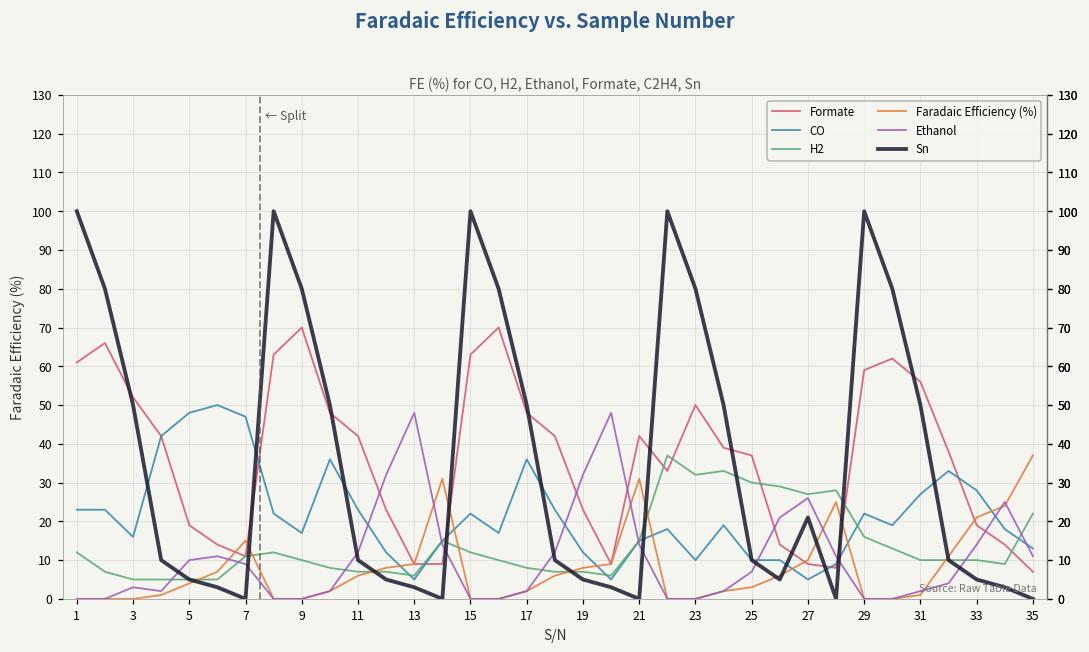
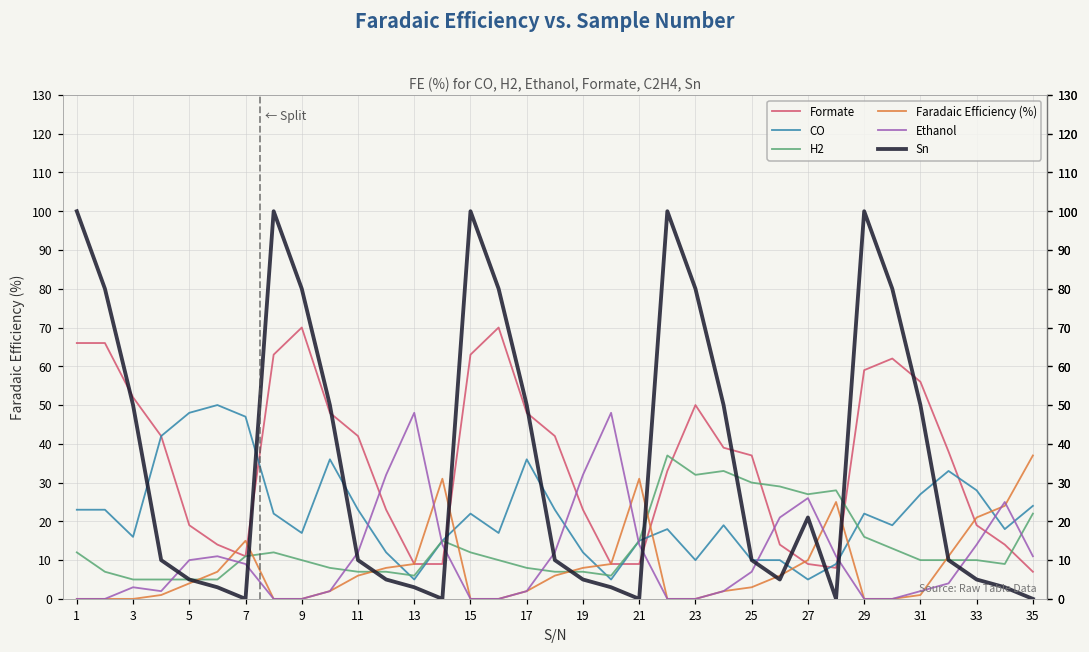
Formate, 1: 61 -> 66
Formate, 21: 42 -> 9
CO, 35: 13 -> 24
